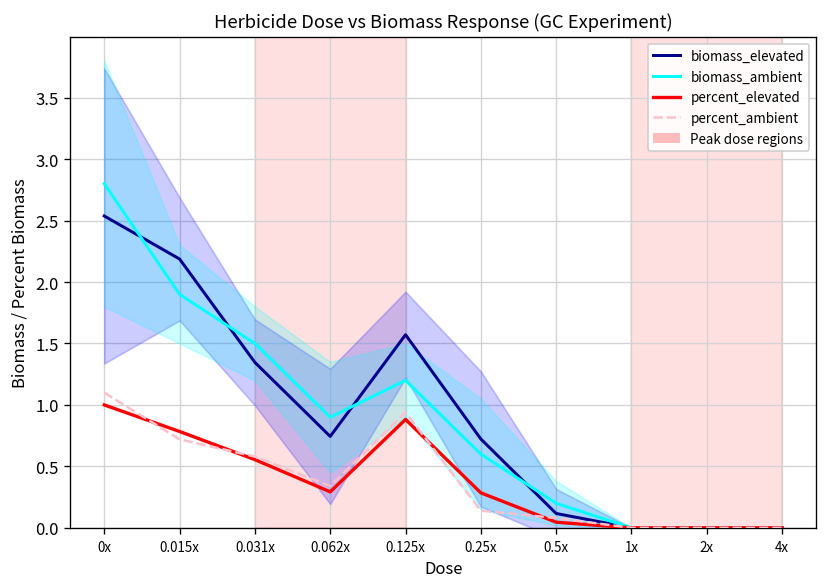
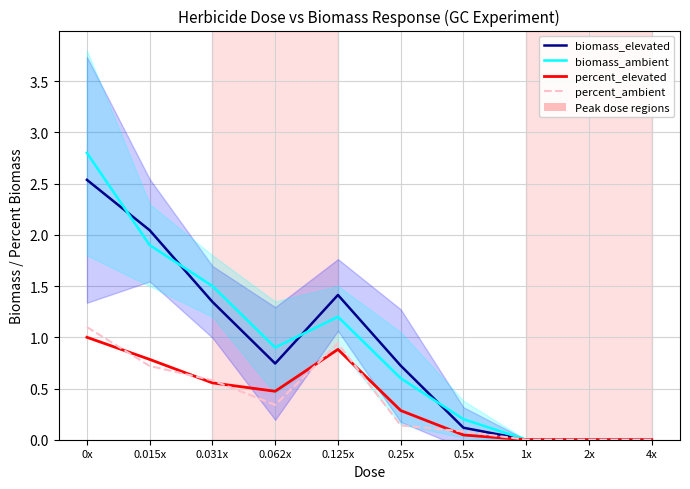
biomass_elevated, 0.015x: 2.19 -> 2.05
percent_elevated, 0.062x: 0.29 -> 0.47
biomass_elevated, 0.125x: 1.57 -> 1.41
